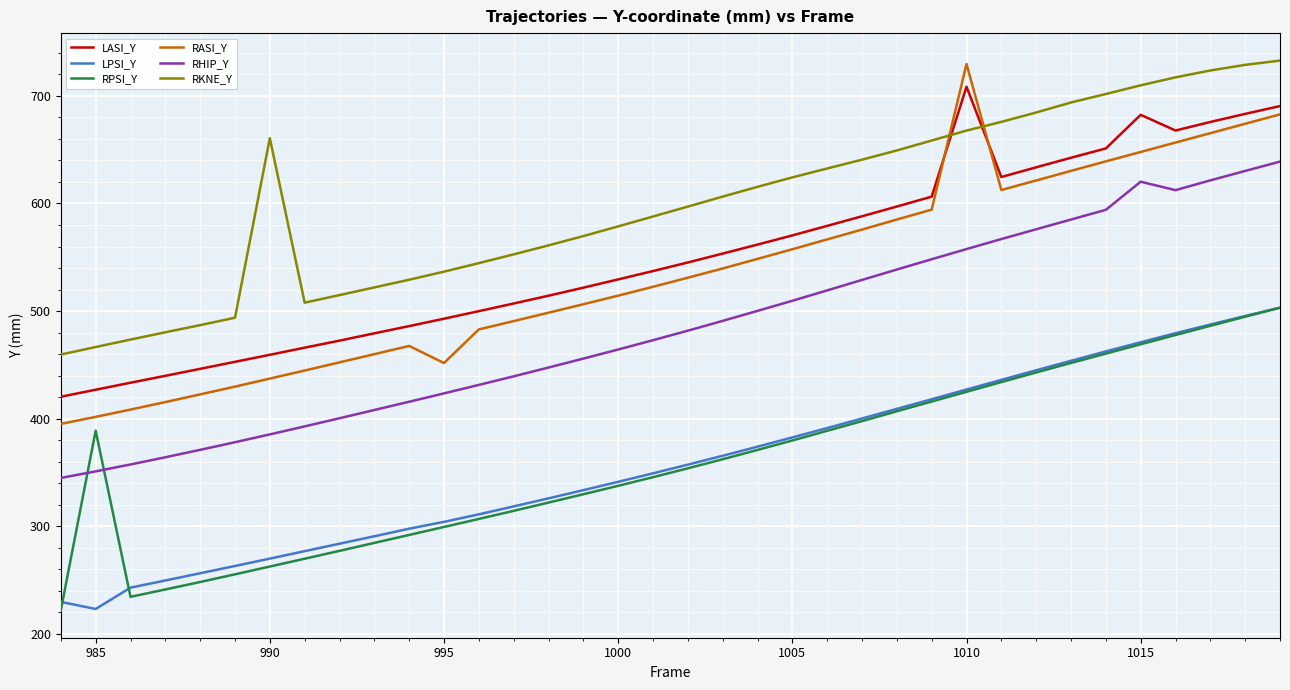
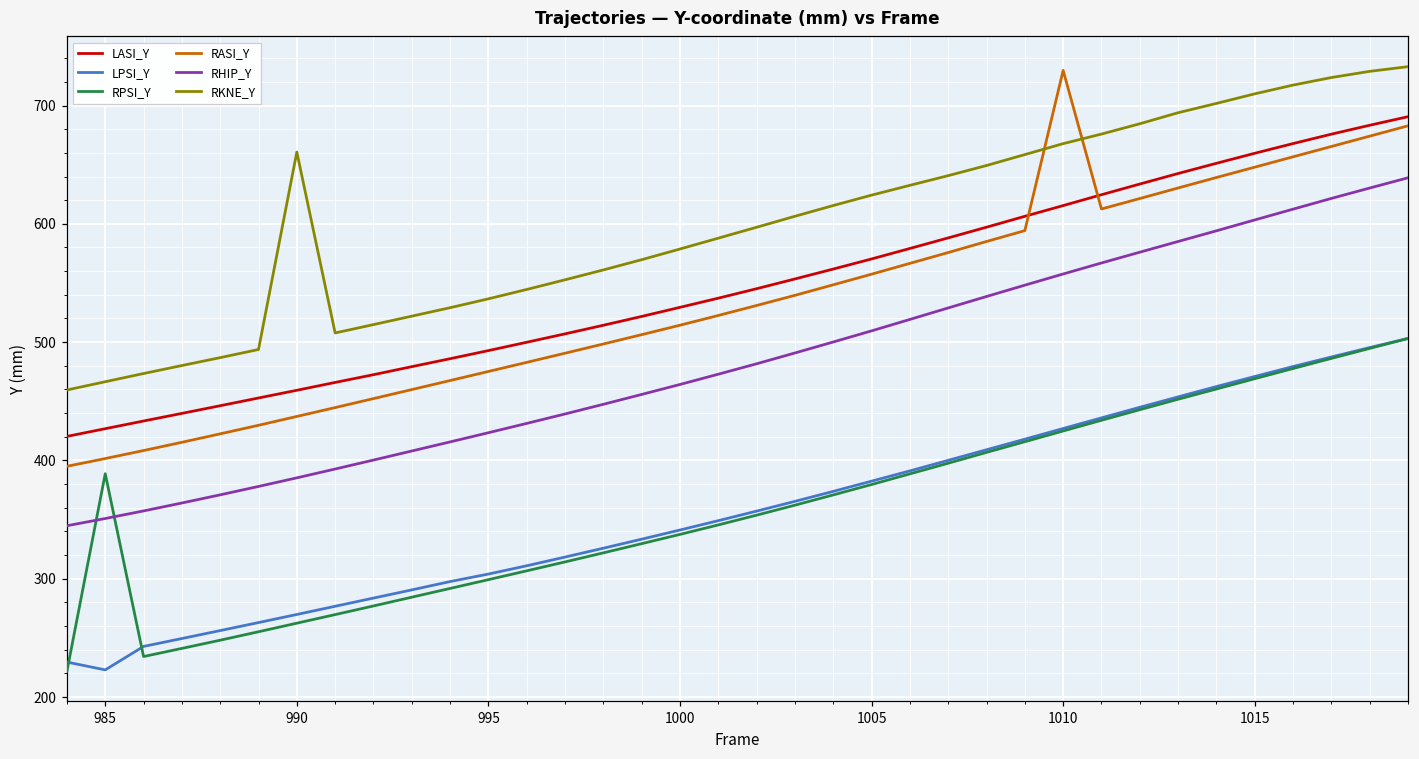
RASI_Y, 995: 452 -> 475
LASI_Y, 1010: 709 -> 615
LASI_Y, 1015: 682 -> 660
RHIP_Y, 1015: 620 -> 603
